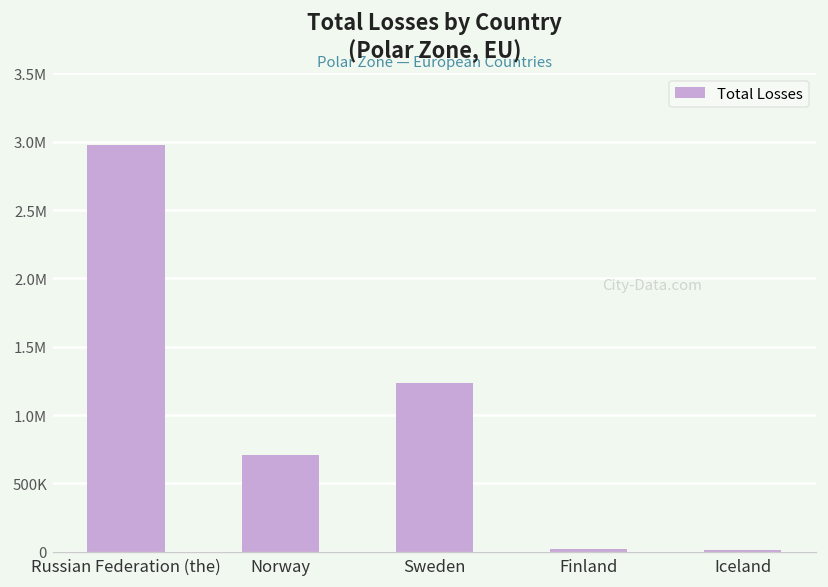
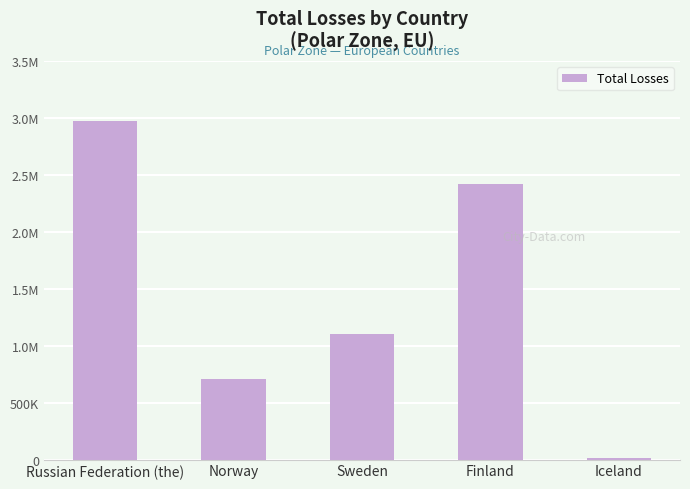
Sweden: 1230000 -> 1100000
Finland: 20000 -> 2420000
